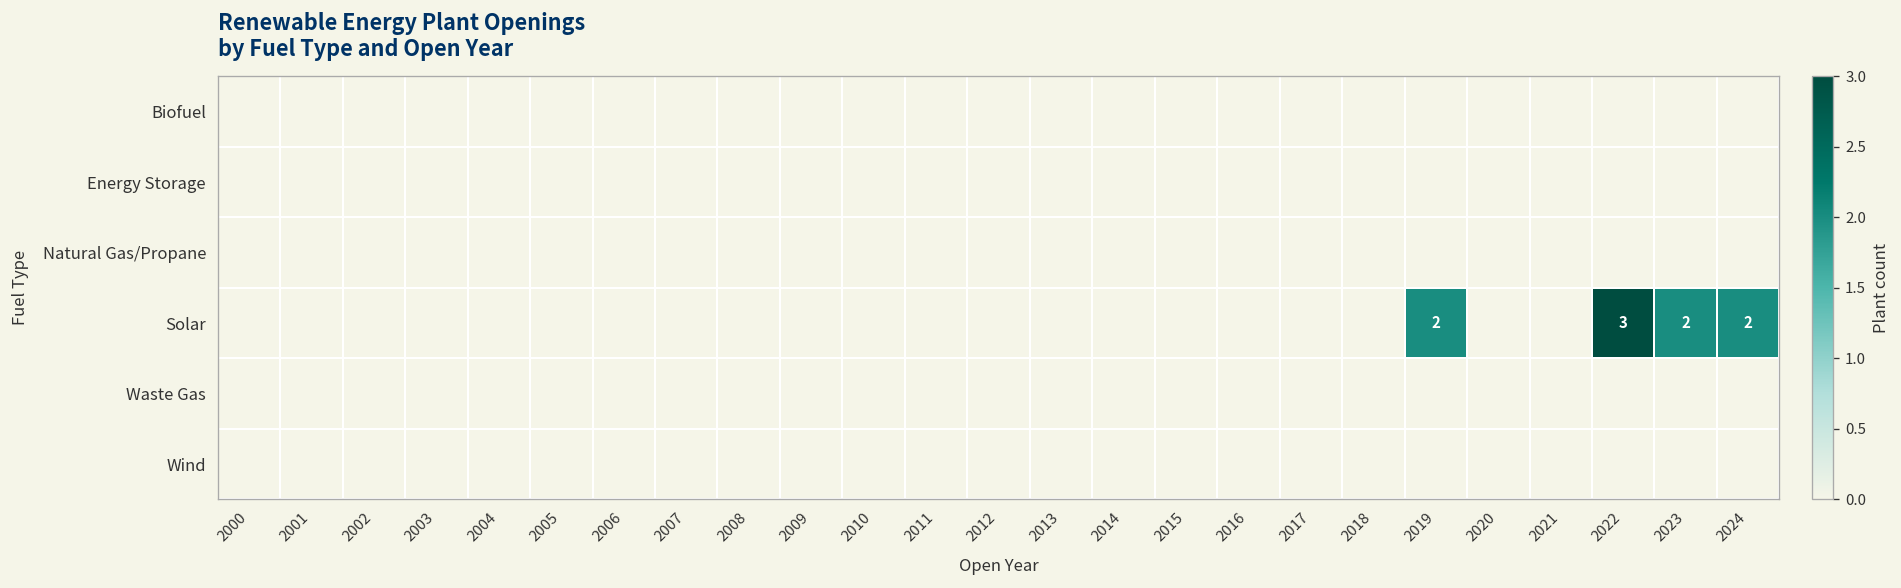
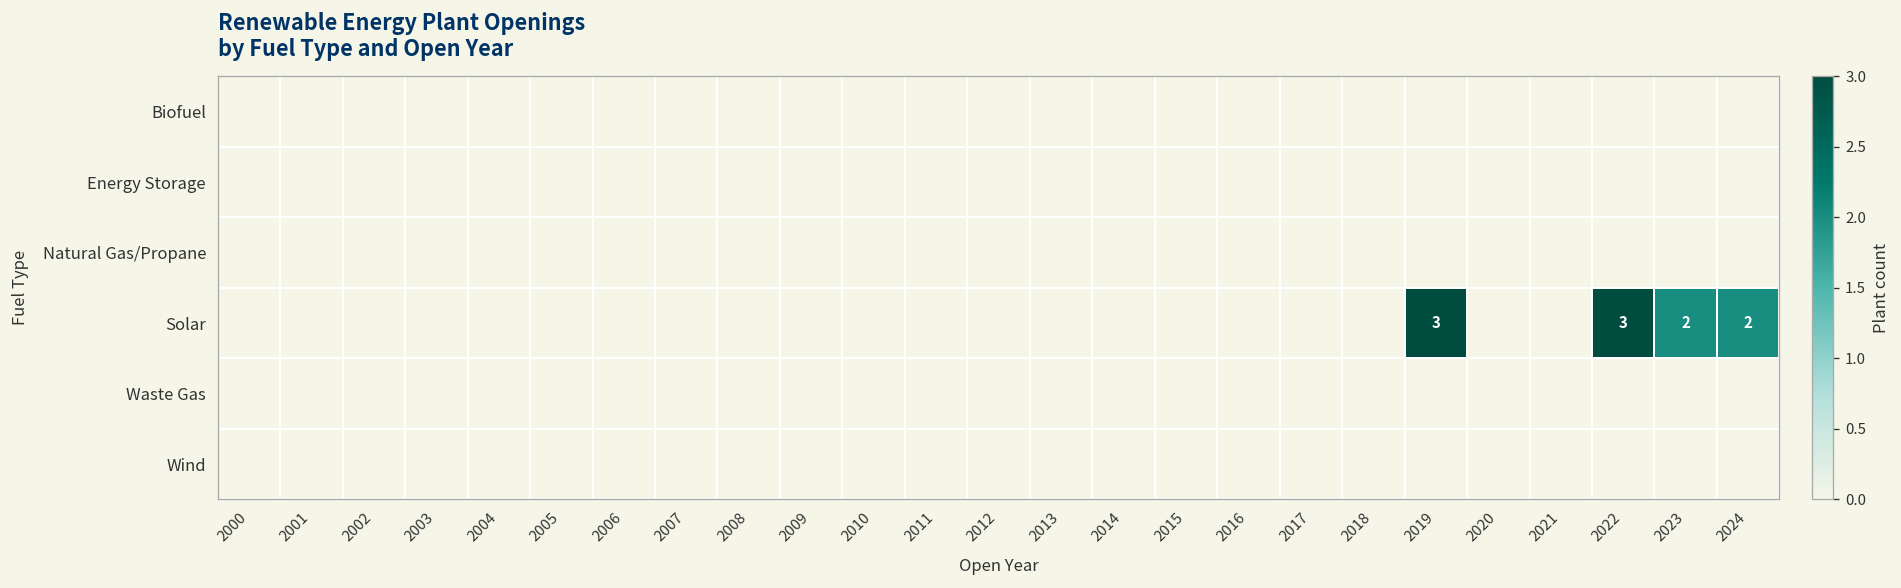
Solar, 2019: 2 -> 3
